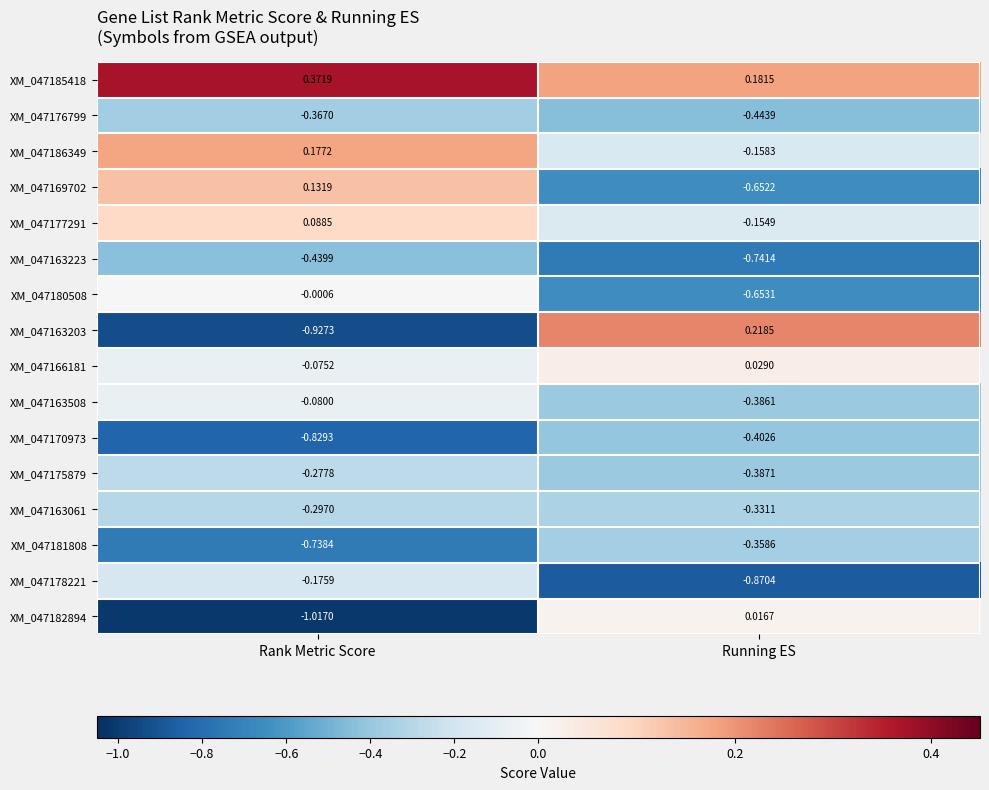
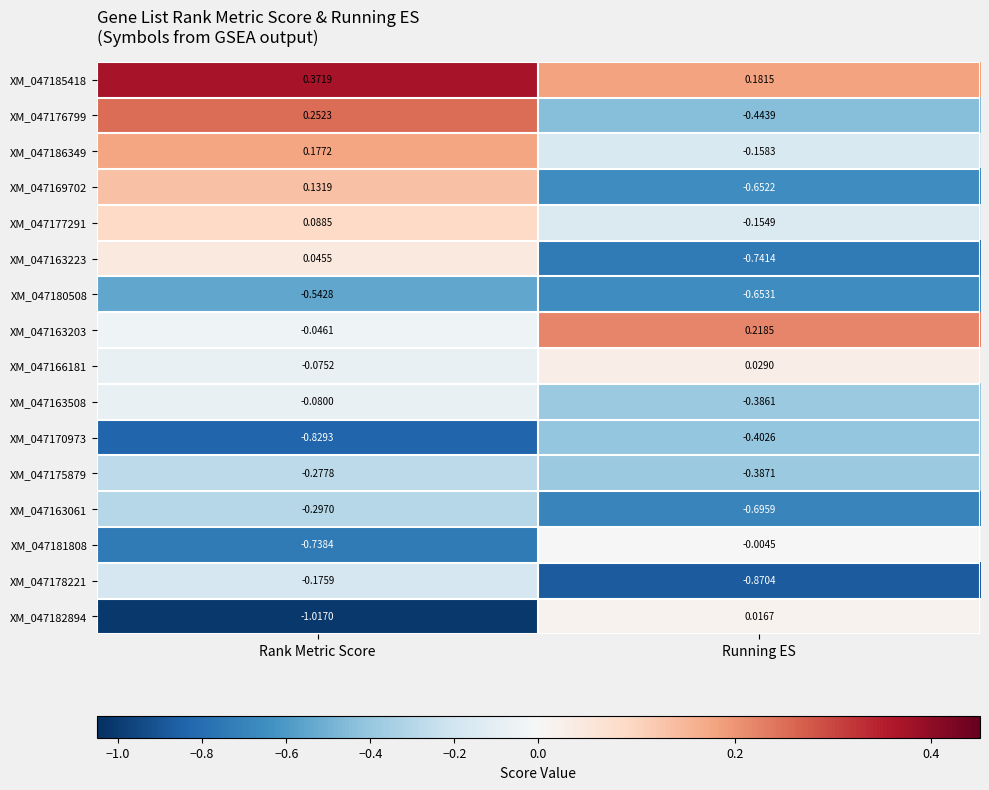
XM_047176799, Rank Metric Score: -0.3670 -> 0.2523
XM_047163223, Rank Metric Score: -0.4399 -> 0.0455
XM_047180508, Rank Metric Score: -0.0006 -> -0.5428
XM_047163203, Rank Metric Score: -0.9273 -> -0.0461
XM_047163061, Running ES: -0.3311 -> -0.6959
XM_047181808, Running ES: -0.3586 -> -0.0045
